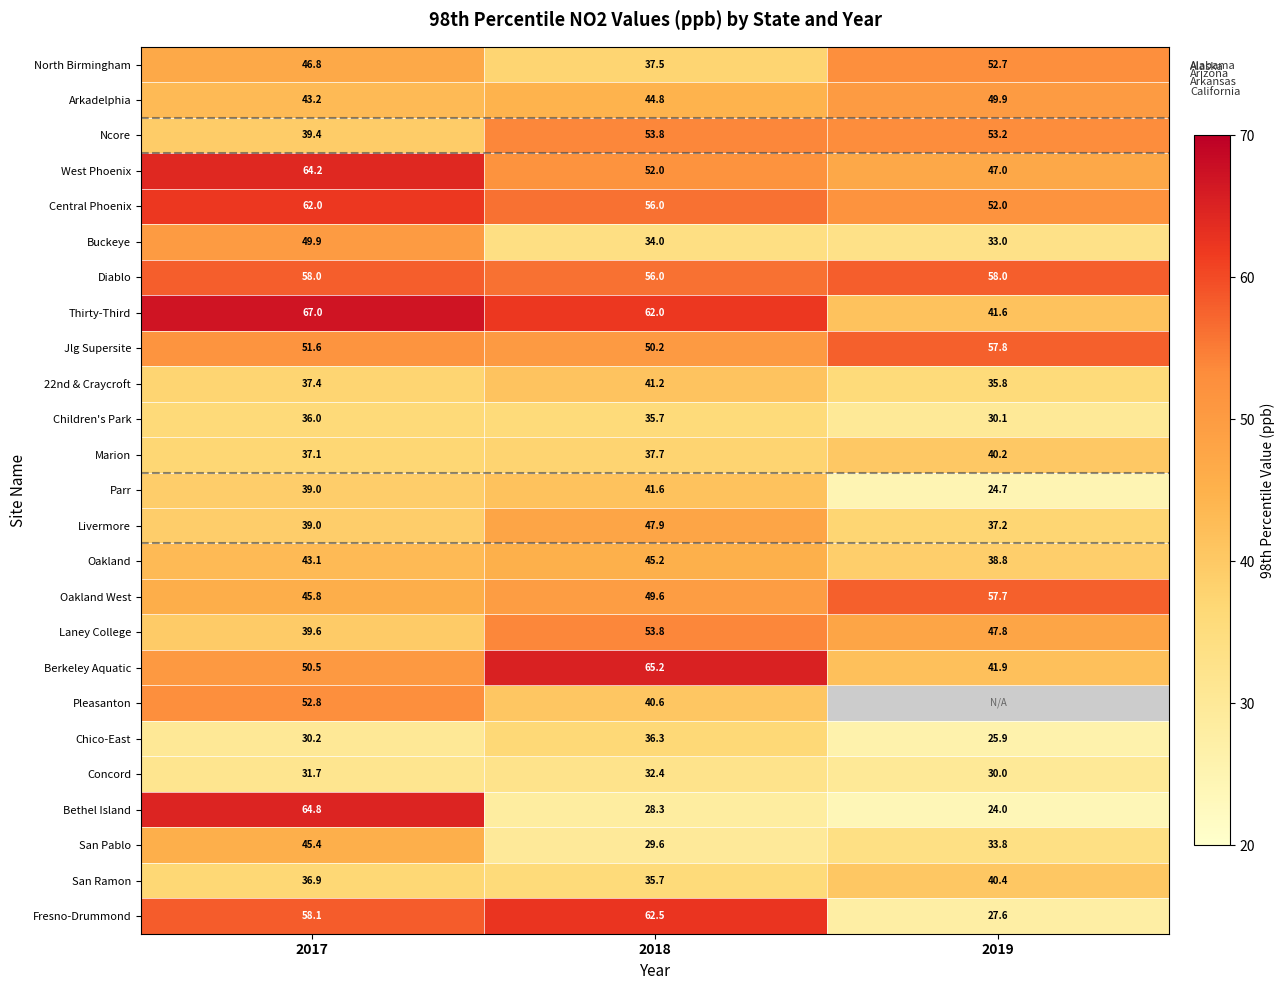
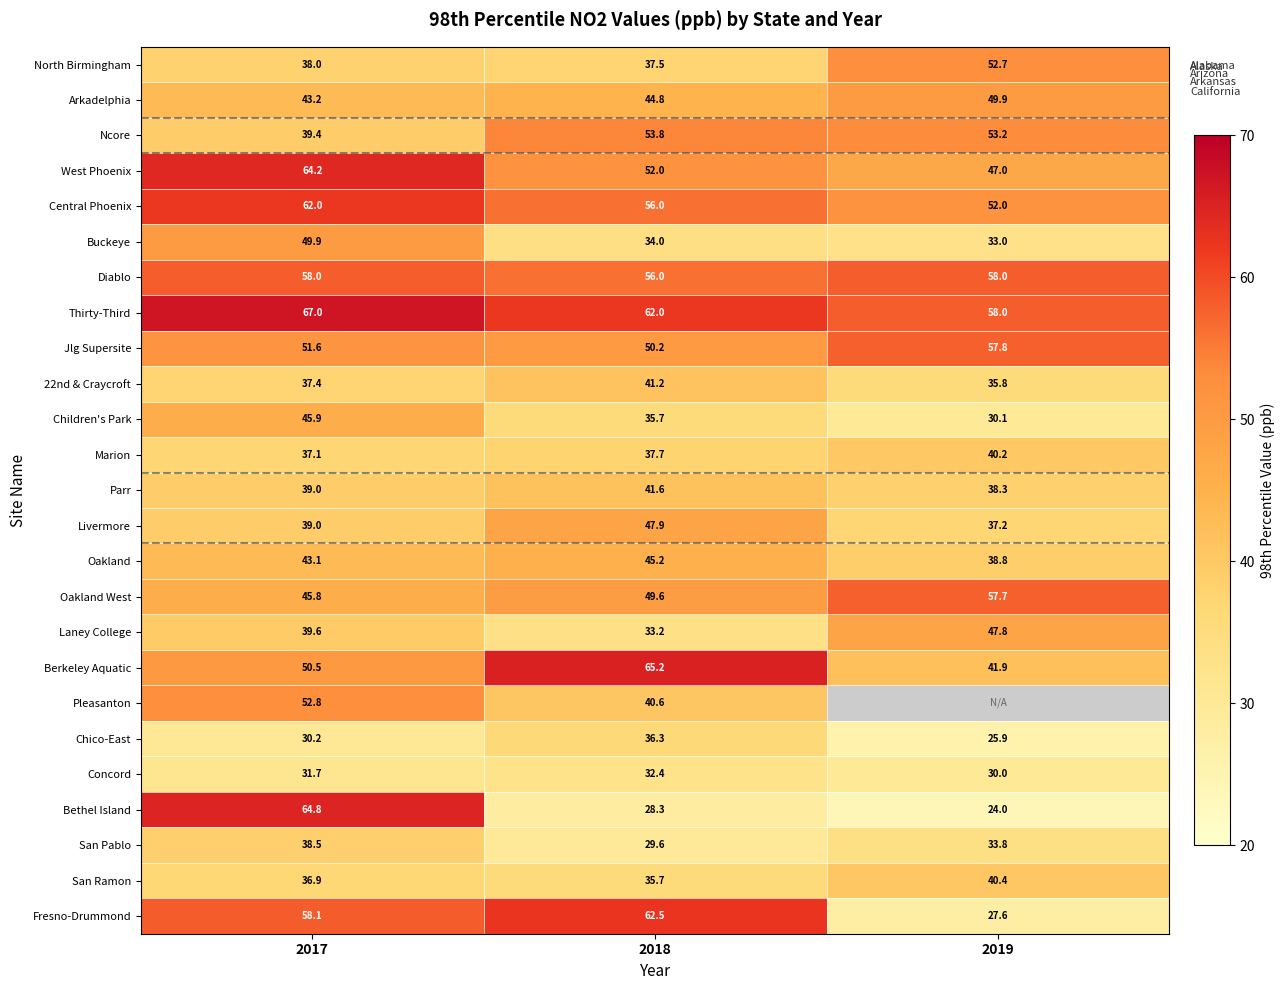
North Birmingham, 2017: 46.8 -> 38.0
Thirty-Third, 2019: 41.6 -> 58.0
Children's Park, 2017: 36.0 -> 45.9
Parr, 2019: 24.7 -> 38.3
Laney College, 2018: 53.8 -> 33.2
San Pablo, 2017: 45.4 -> 38.5
